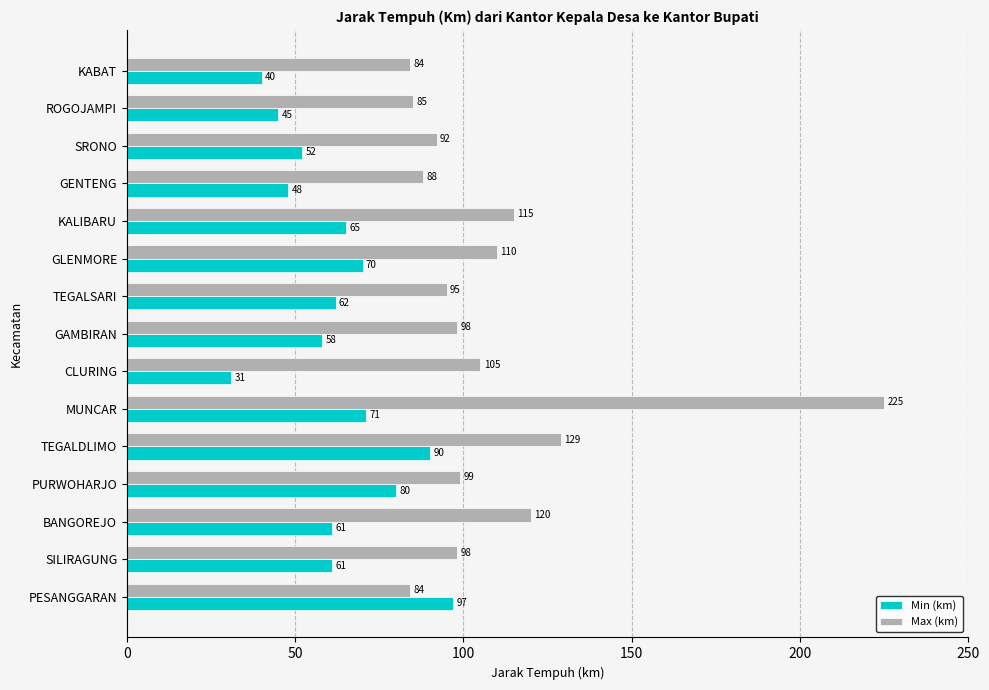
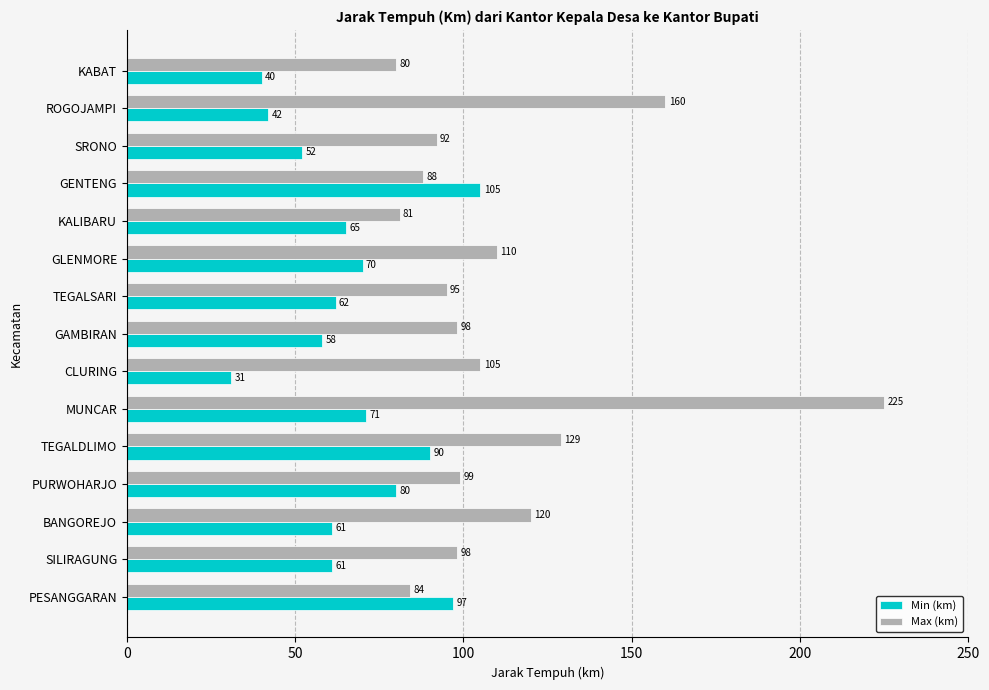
Max (km), KABAT: 84 -> 80
Max (km), ROGOJAMPI: 85 -> 160
Min (km), ROGOJAMPI: 45 -> 42
Min (km), GENTENG: 48 -> 105
Max (km), KALIBARU: 115 -> 81
